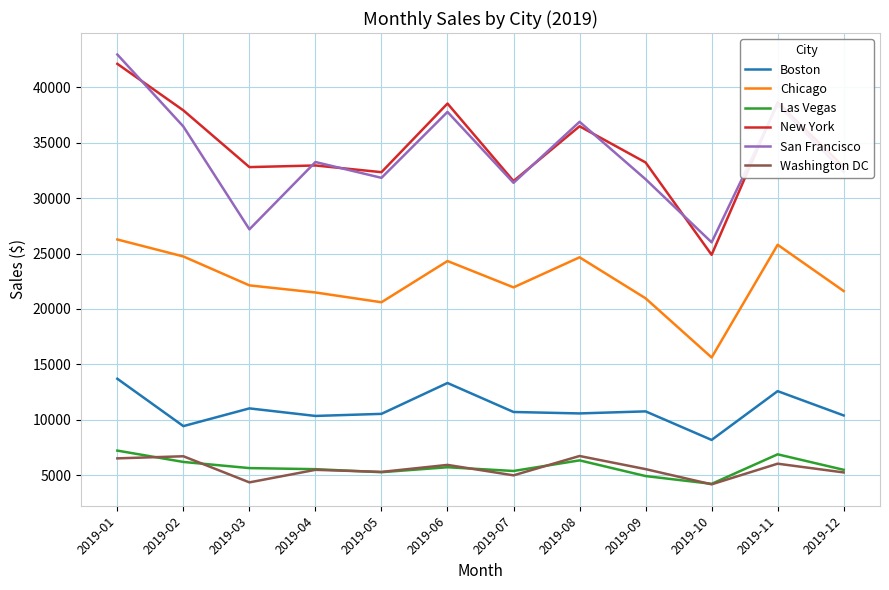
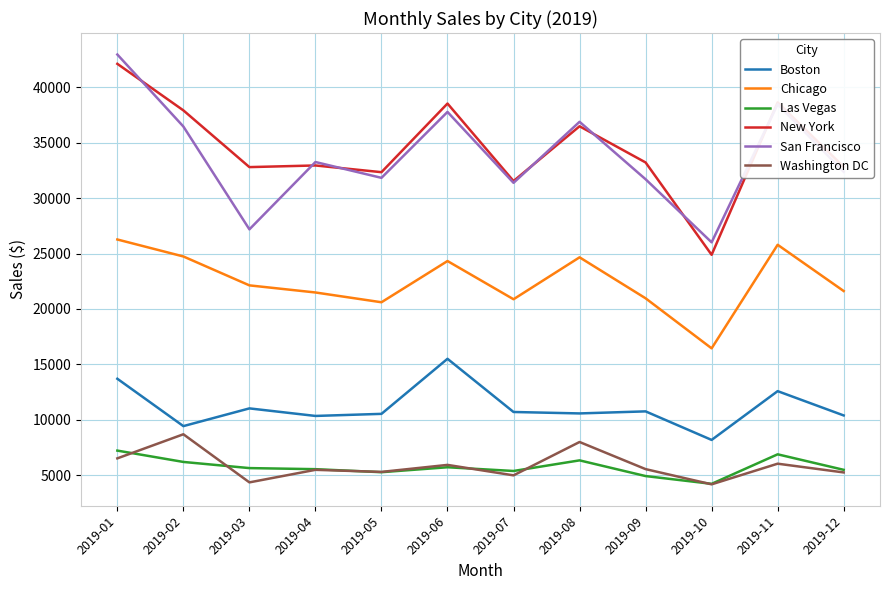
Washington DC, 2019-02: 6700 -> 8700
Boston, 2019-06: 13300 -> 15500
Chicago, 2019-07: 21900 -> 20900
Washington DC, 2019-08: 6700 -> 8000
Chicago, 2019-10: 15600 -> 16400
